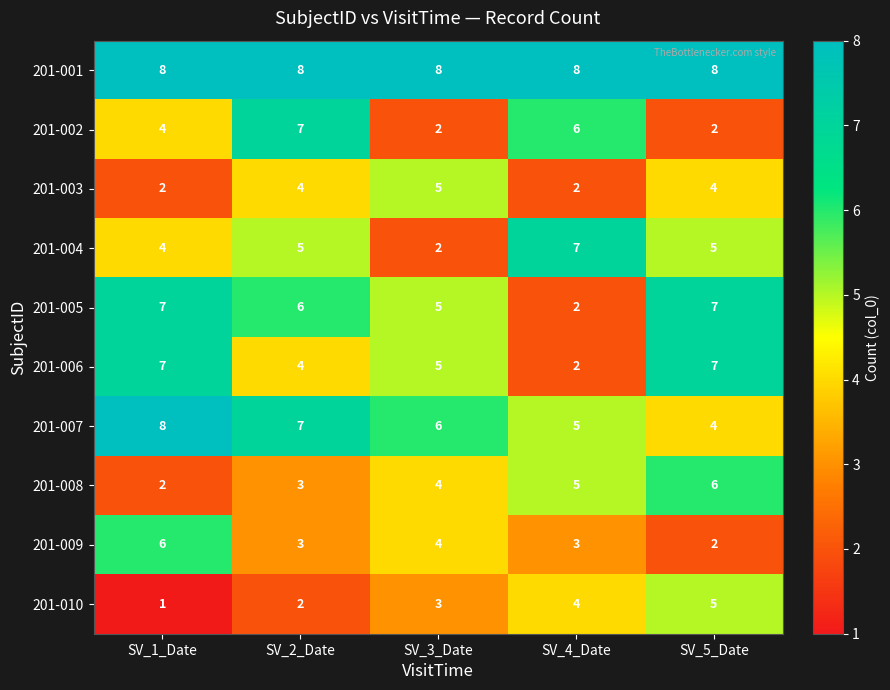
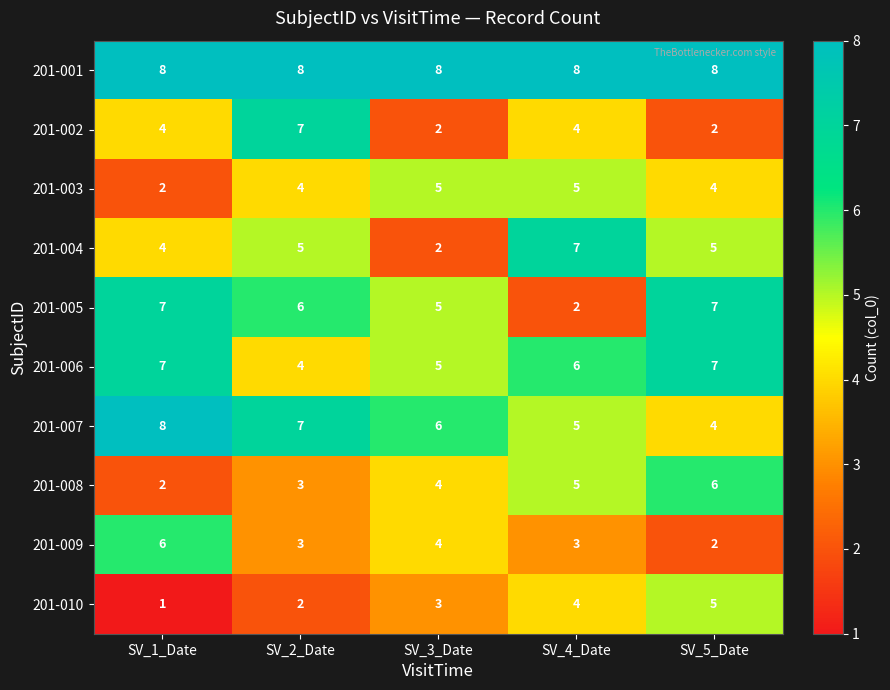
201-002, SV_4_Date: 6 -> 4
201-003, SV_4_Date: 2 -> 5
201-006, SV_4_Date: 2 -> 6
